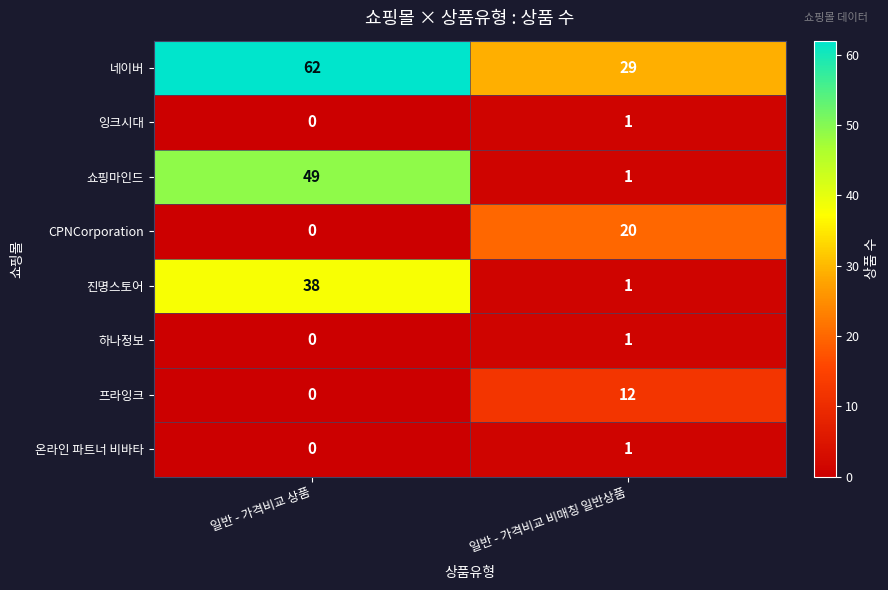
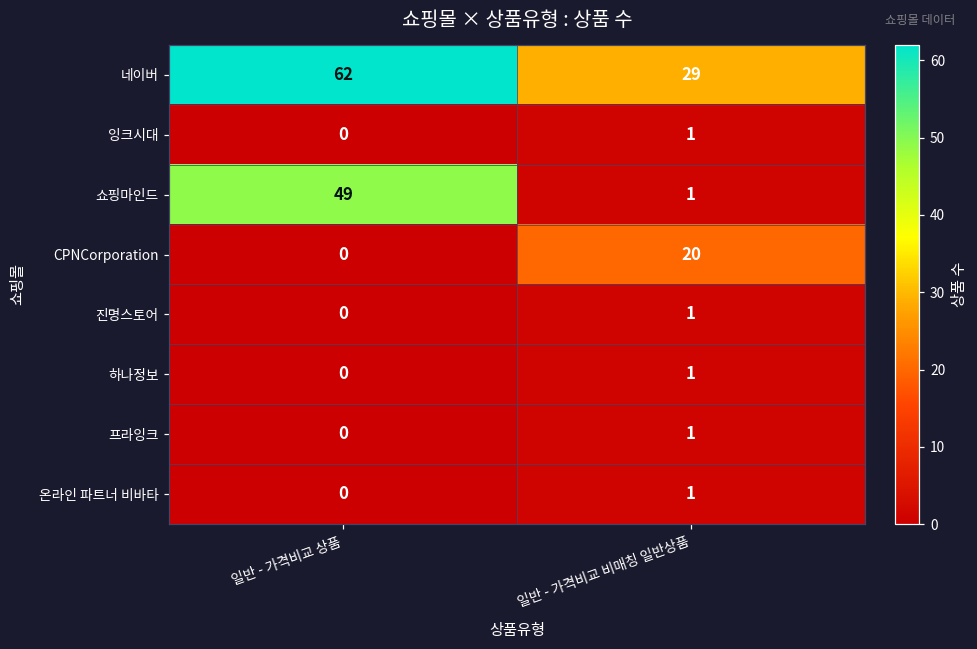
진명스토어, 일반 - 가격비교 상품: 38 -> 0
프라잉크, 일반 - 가격비교 비매칭 일반상품: 12 -> 1
